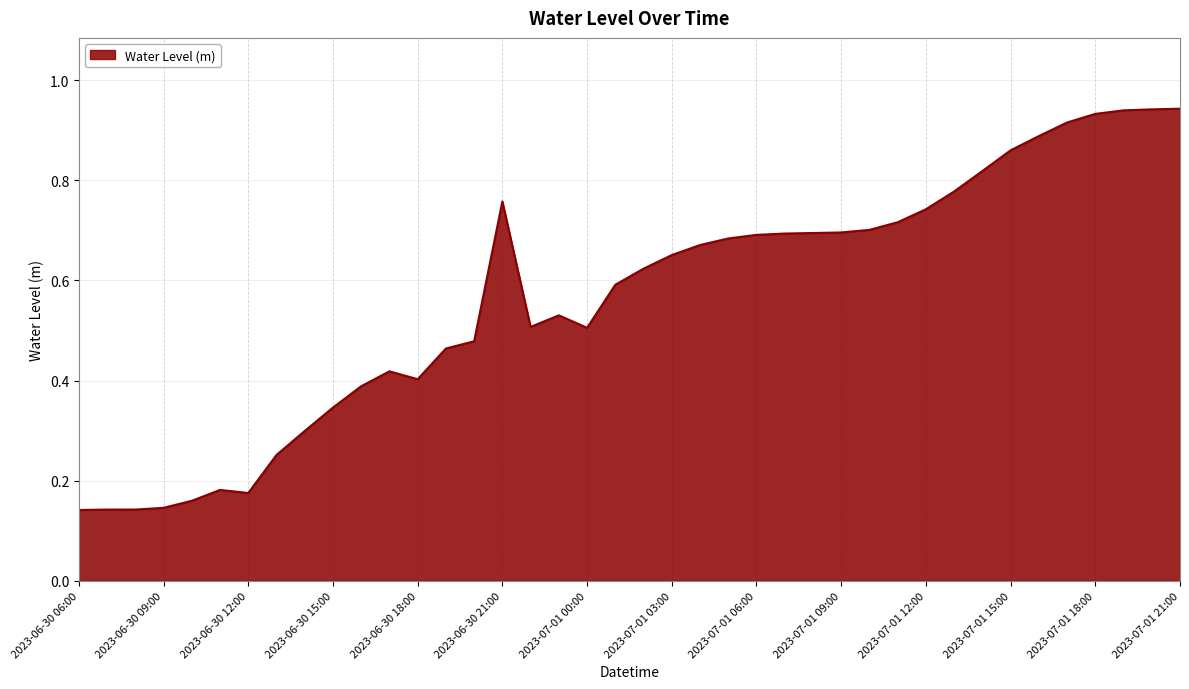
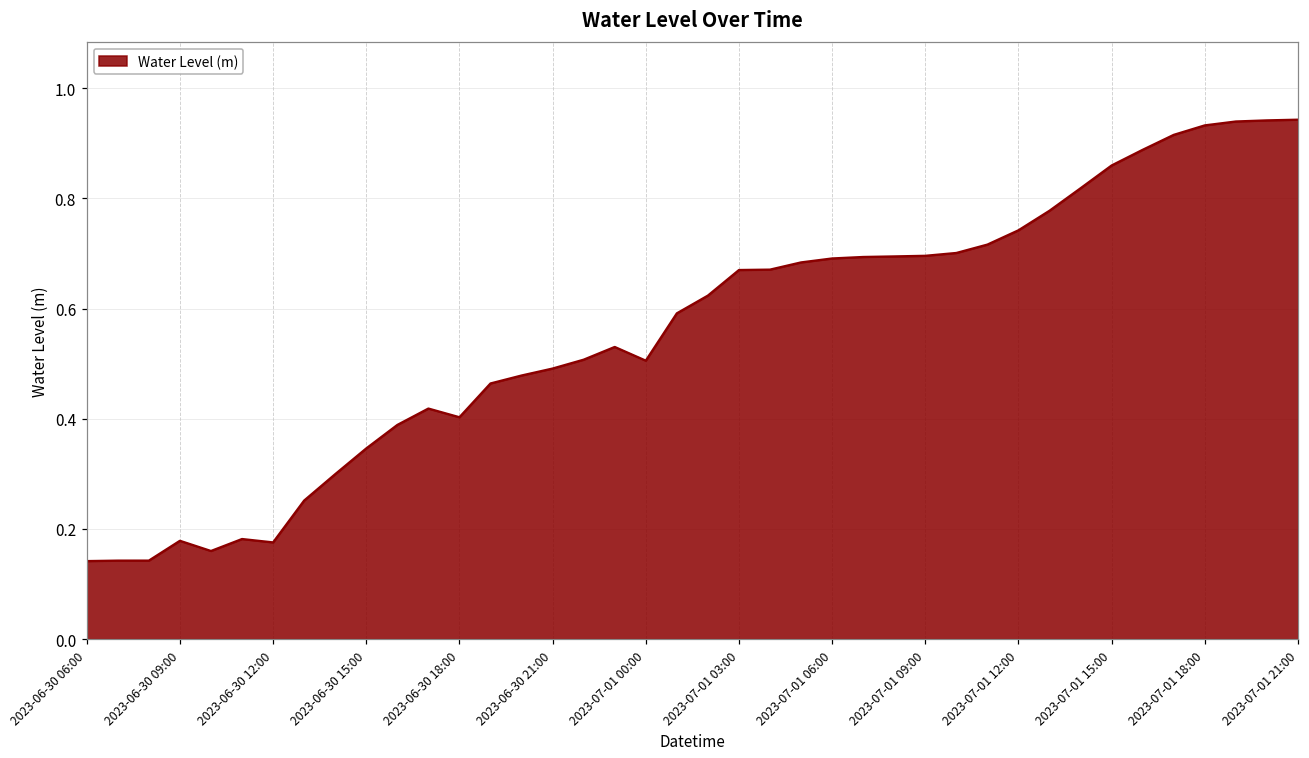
2023-06-30 09:00: 0.15 -> 0.18
2023-06-30 21:00: 0.76 -> 0.49
2023-07-01 03:00: 0.65 -> 0.67
